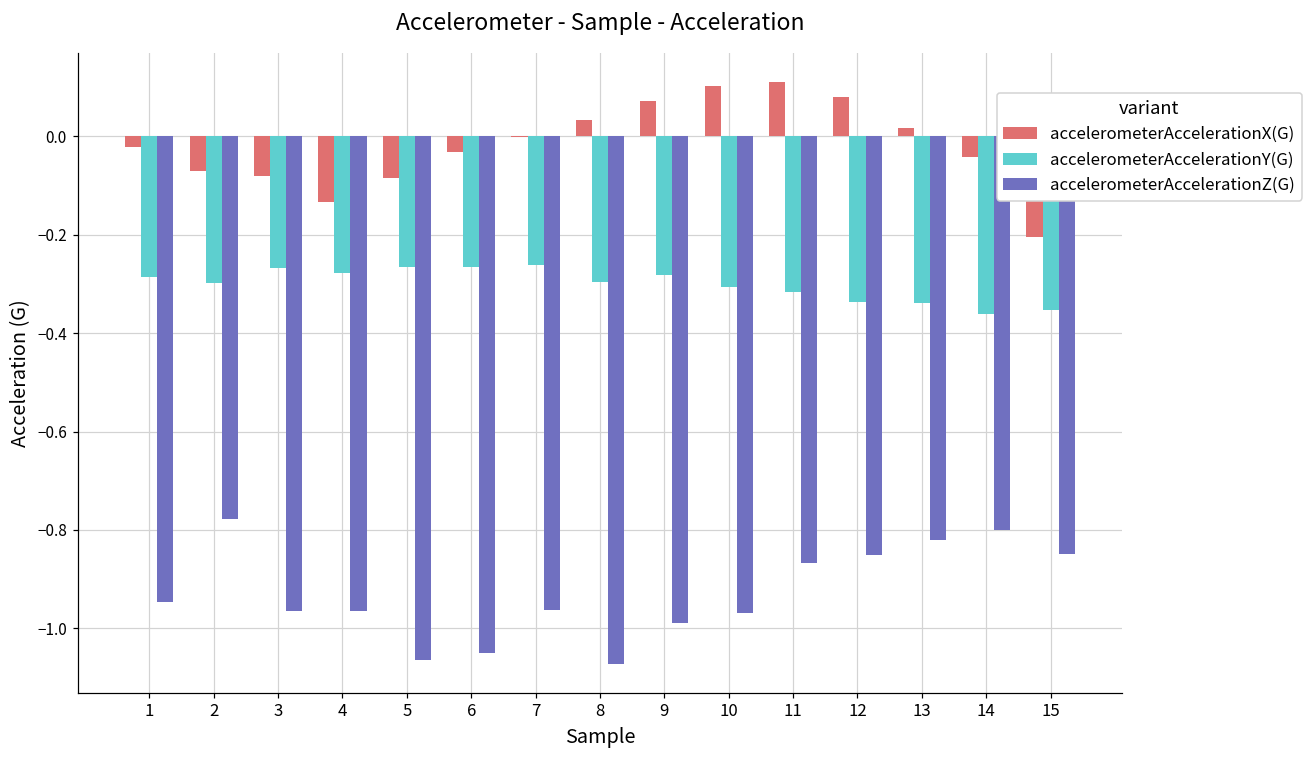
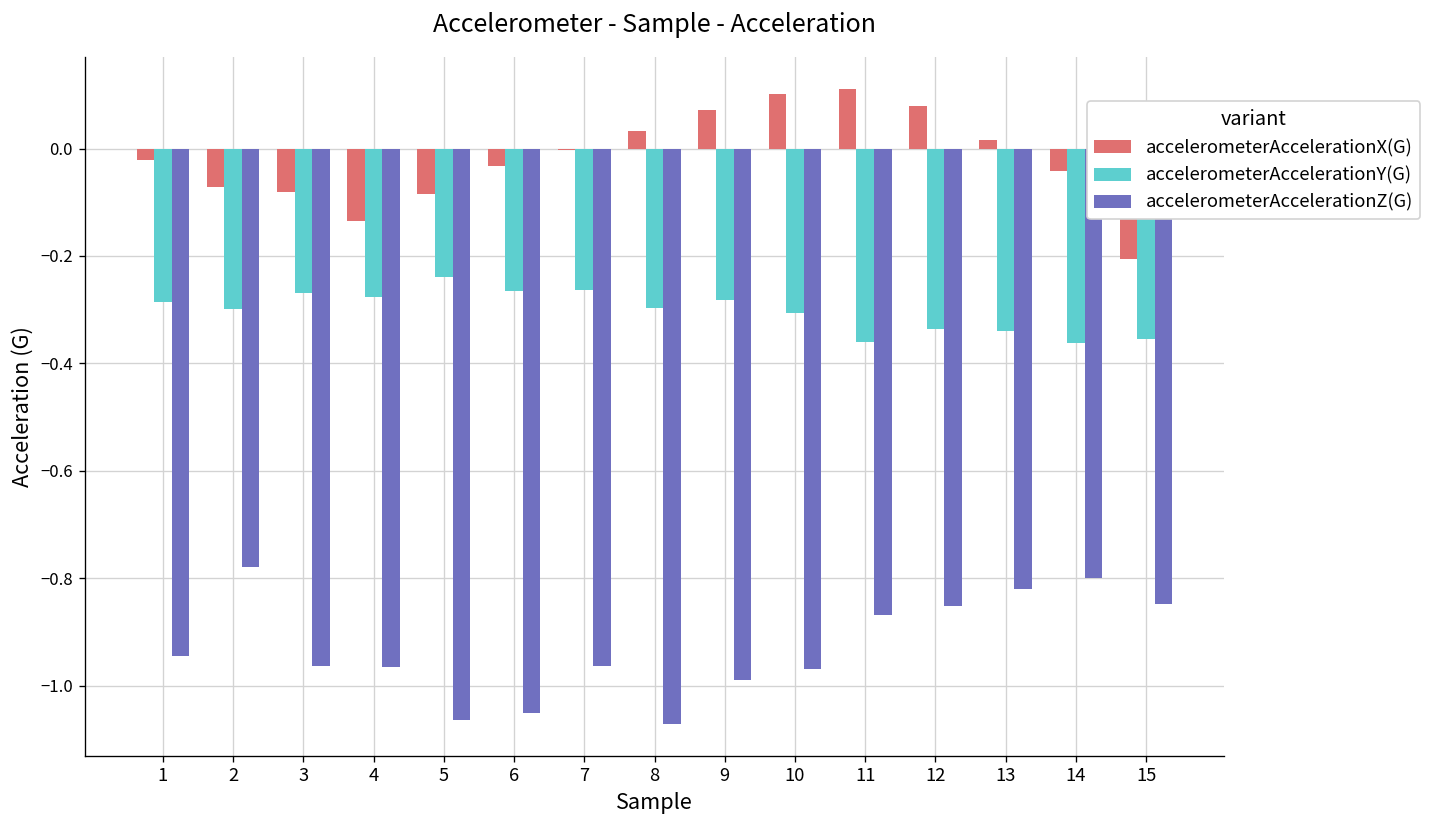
accelerometerAccelerationY(G), 5: -0.27 -> -0.24
accelerometerAccelerationY(G), 11: -0.32 -> -0.36
